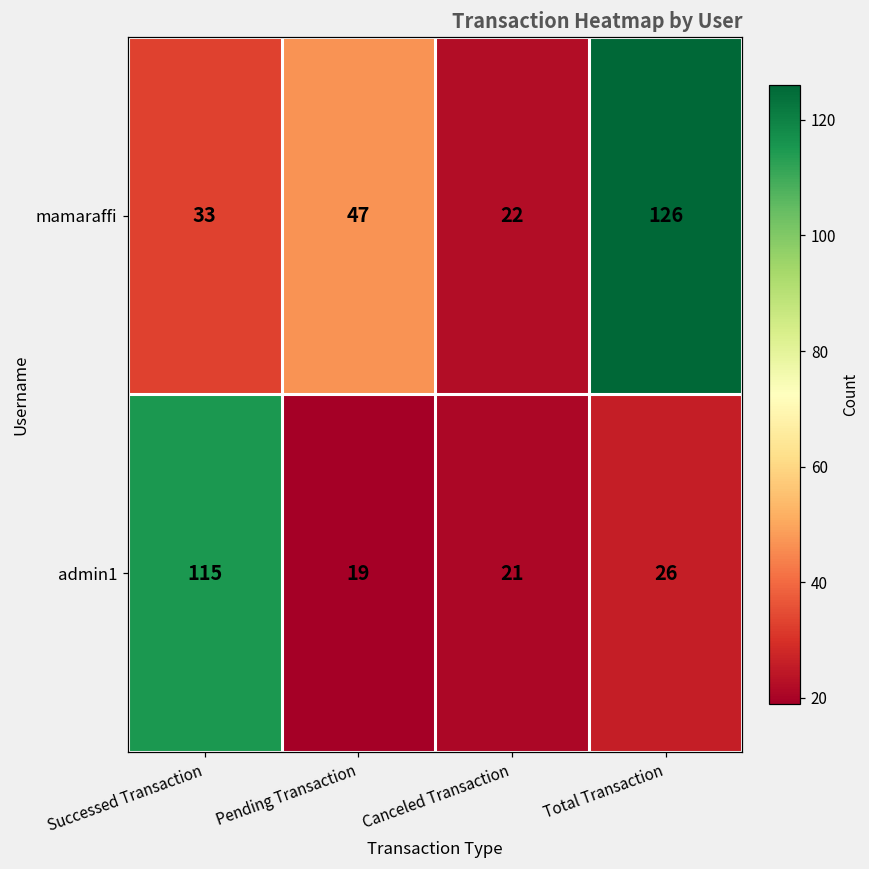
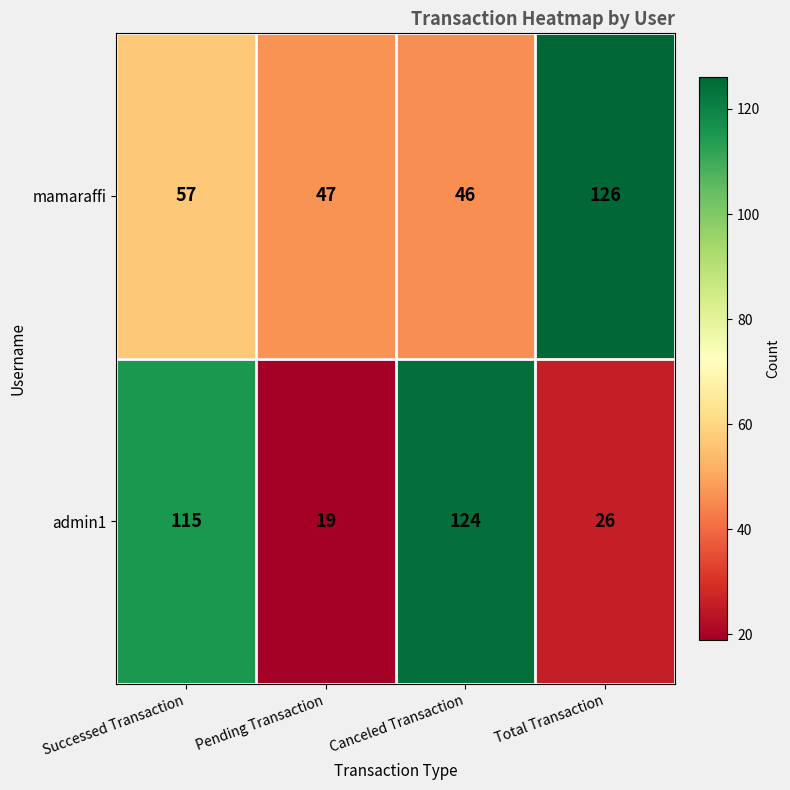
mamaraffi, Successed Transaction: 33 -> 57
mamaraffi, Canceled Transaction: 22 -> 46
admin1, Canceled Transaction: 21 -> 124
